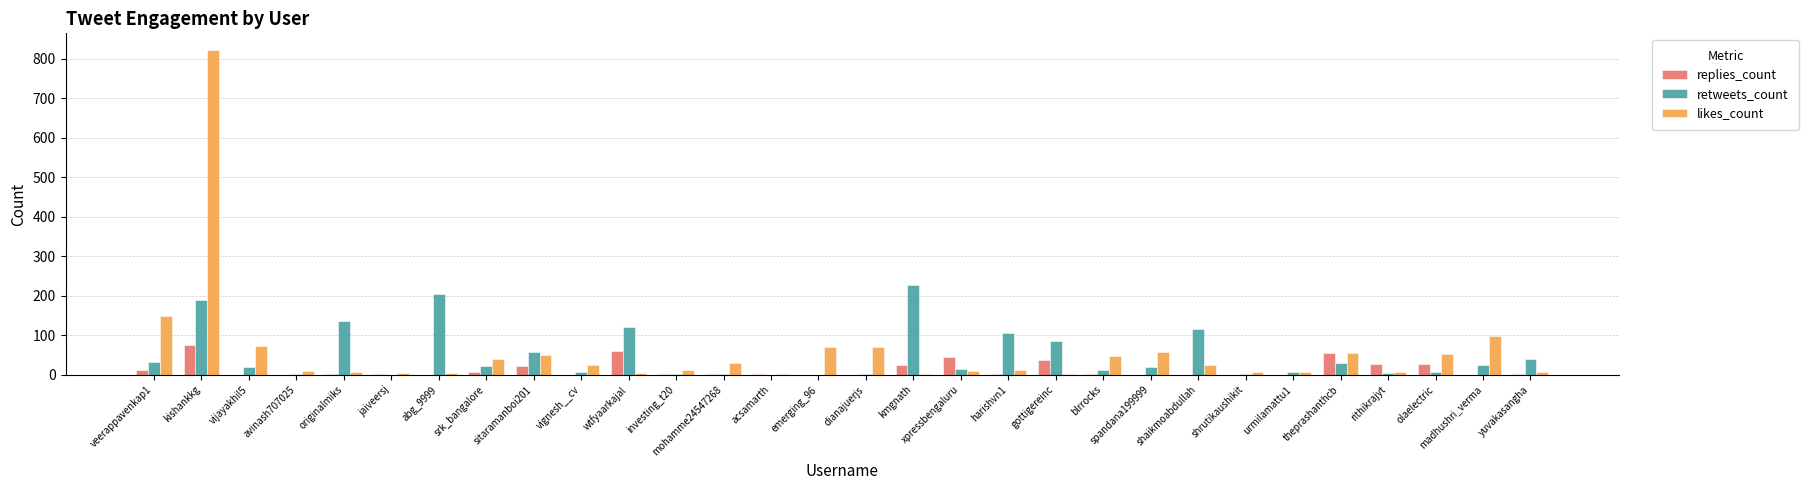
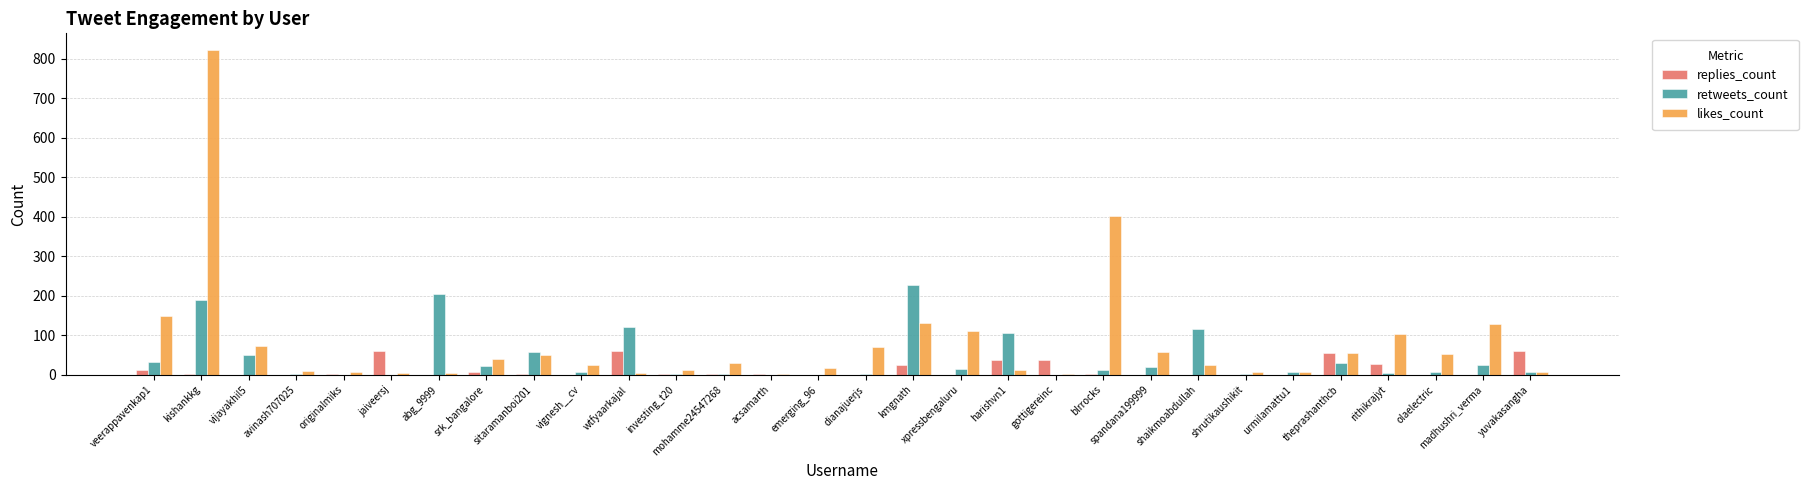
replies_count, kishankkg: 80 -> 0
retweets_count, vijayakhil5: 20 -> 50
retweets_count, originalmiks: 140 -> 0
replies_count, jaiveersj: 0 -> 60
replies_count, sitaramanboi201: 20 -> 0
likes_count, emerging_96: 70 -> 20
likes_count, kmgnath: 0 -> 130
replies_count, xpressbengaluru: 40 -> 0
likes_count, xpressbengaluru: 10 -> 110
replies_count, harishvn1: 0 -> 40
retweets_count, gottigereinc: 90 -> 0
likes_count, blrrocks: 50 -> 400
likes_count, rithikrajyt: 10 -> 100
replies_count, olaelectric: 30 -> 0
likes_count, madhushri_verma: 100 -> 130
replies_count, yuvakasangha: 0 -> 60
retweets_count, yuvakasangha: 40 -> 10
